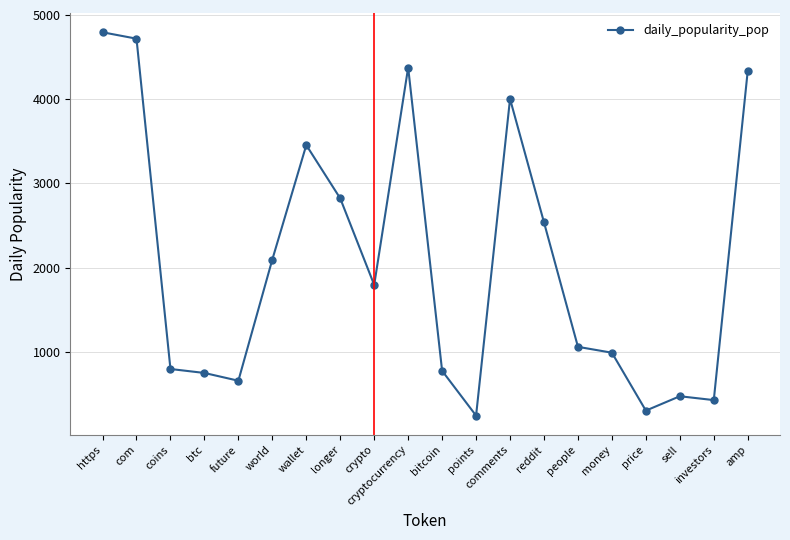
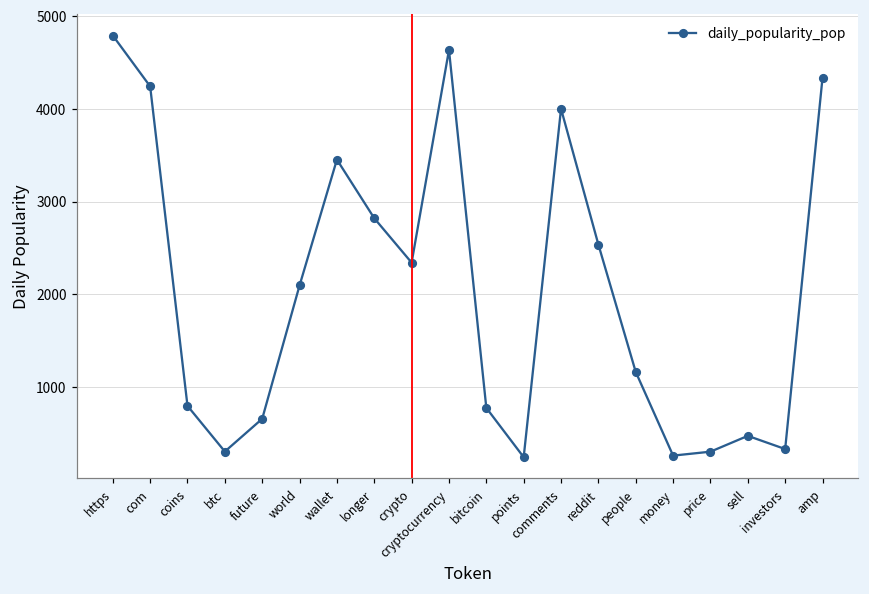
com: 4700 -> 4200
btc: 800 -> 300
crypto: 1800 -> 2300
cryptocurrency: 4400 -> 4600
people: 1100 -> 1200
money: 1000 -> 300
investors: 400 -> 300
